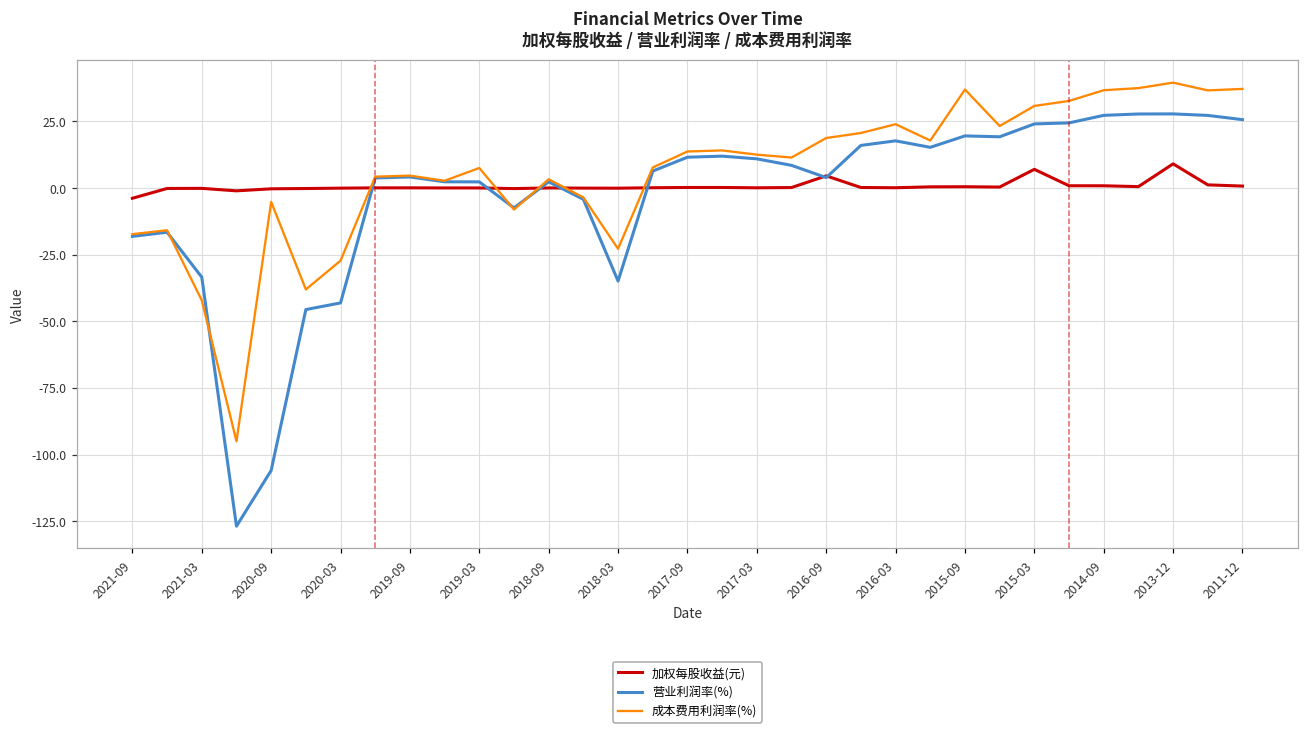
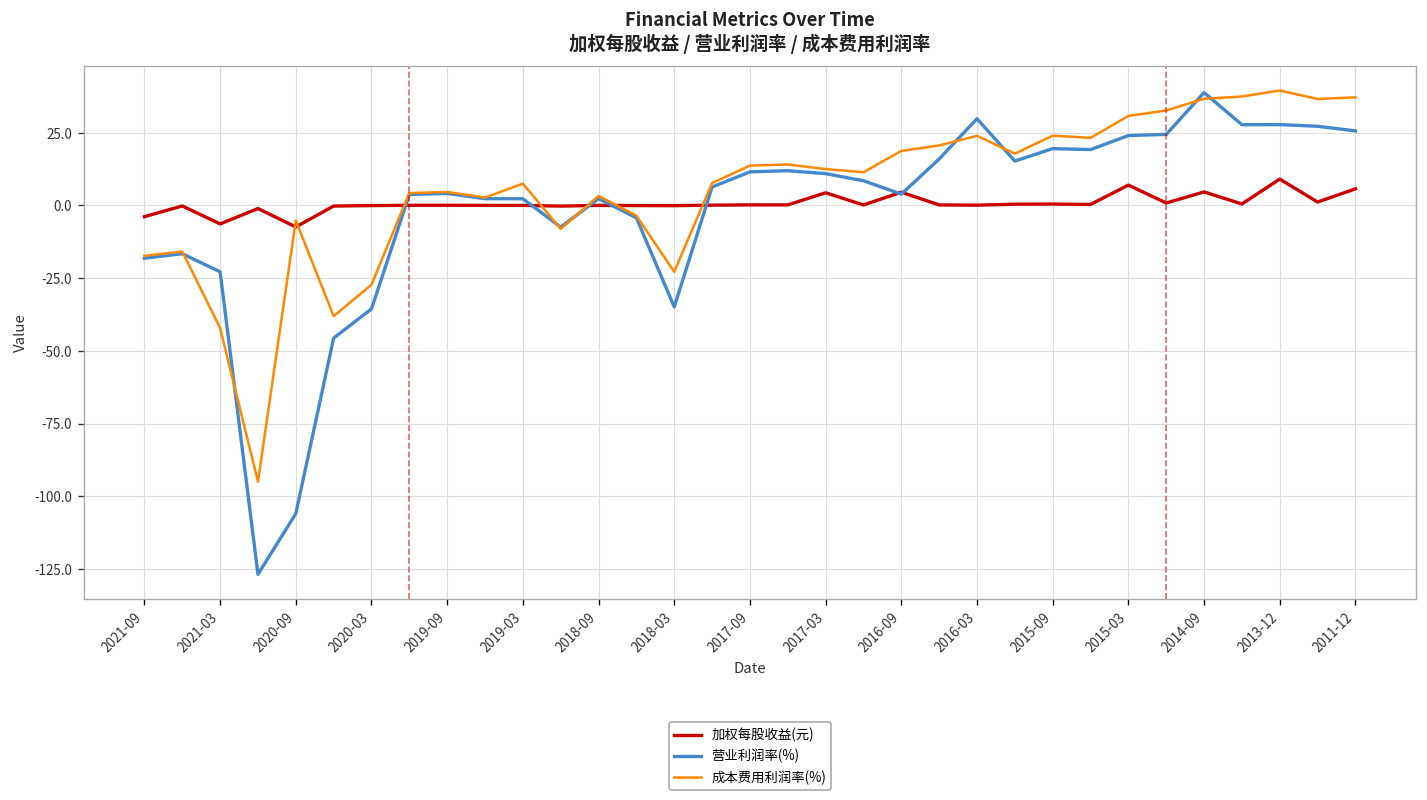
加权每股收益(元), 2021-03: 0 -> -6
营业利润率(%), 2021-03: -33 -> -23
加权每股收益(元), 2020-09: 0 -> -7
营业利润率(%), 2020-03: -43 -> -36
加权每股收益(元), 2017-03: 0 -> 4
营业利润率(%), 2016-03: 18 -> 30
成本费用利润率(%), 2015-09: 37 -> 24
加权每股收益(元), 2014-09: 1 -> 5
营业利润率(%), 2014-09: 27 -> 39
加权每股收益(元), 2011-12: 1 -> 6
